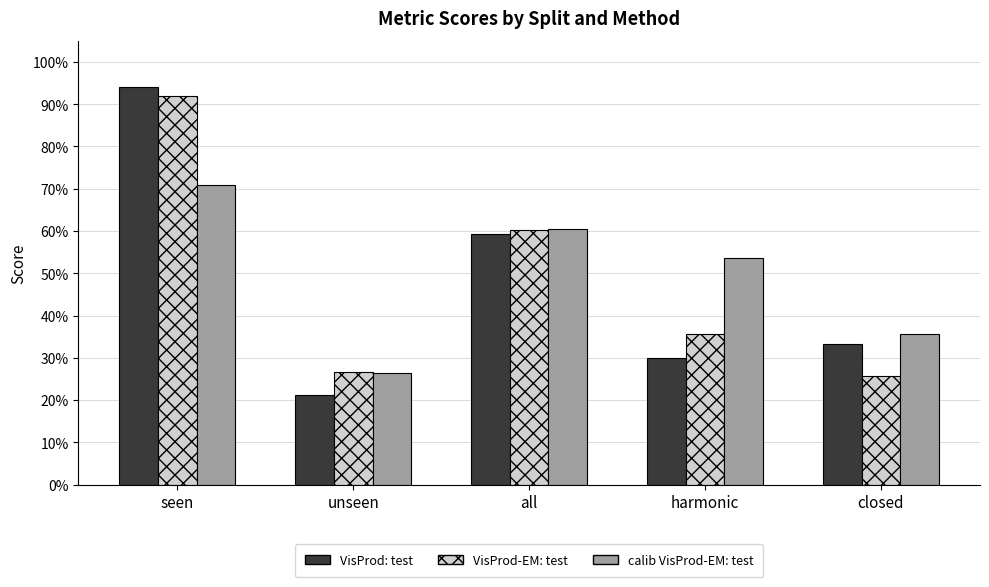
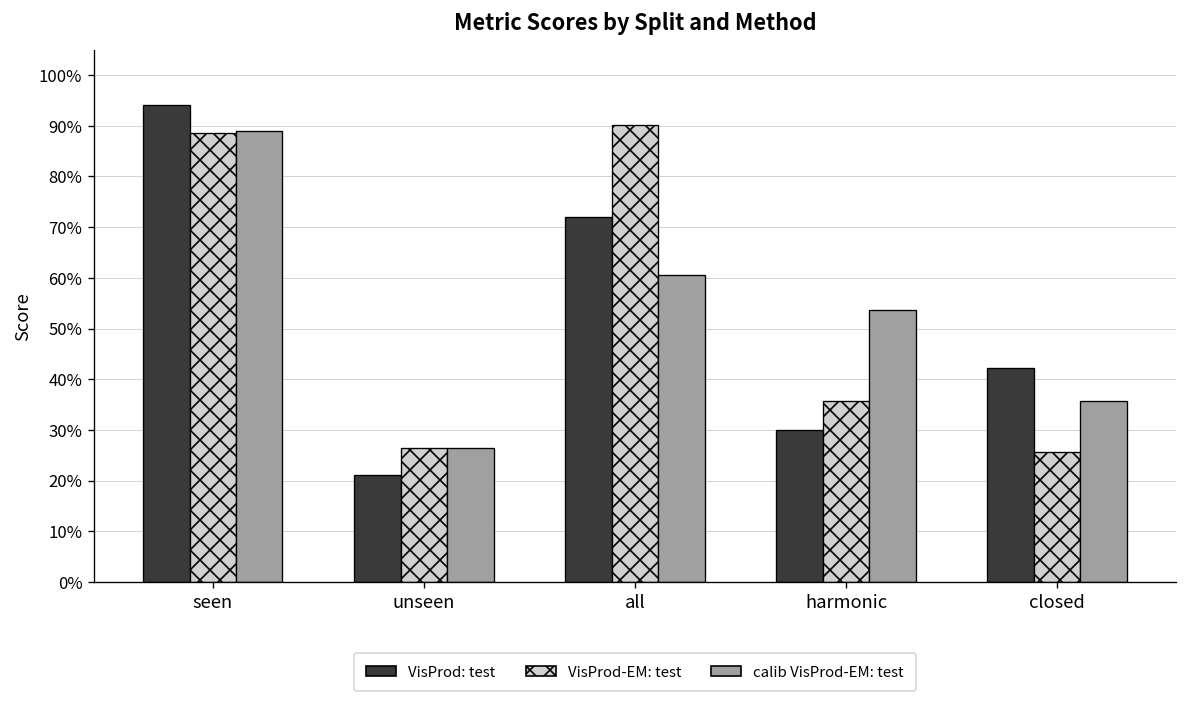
VisProd-EM: test, seen: 92% -> 89%
calib VisProd-EM: test, seen: 71% -> 89%
VisProd: test, all: 59% -> 72%
VisProd-EM: test, all: 60% -> 90%
VisProd: test, closed: 33% -> 42%
